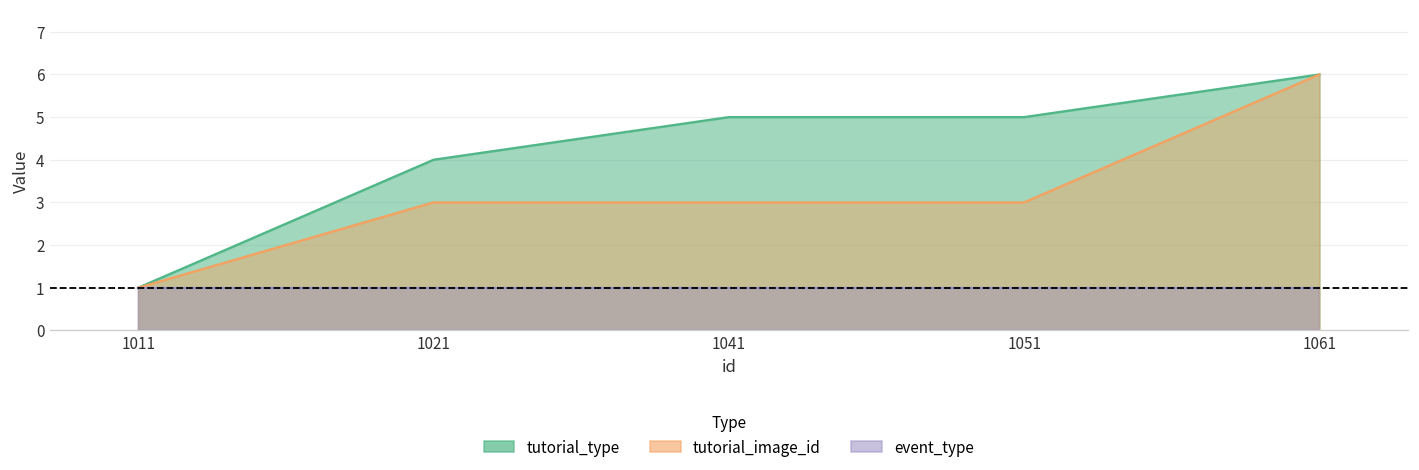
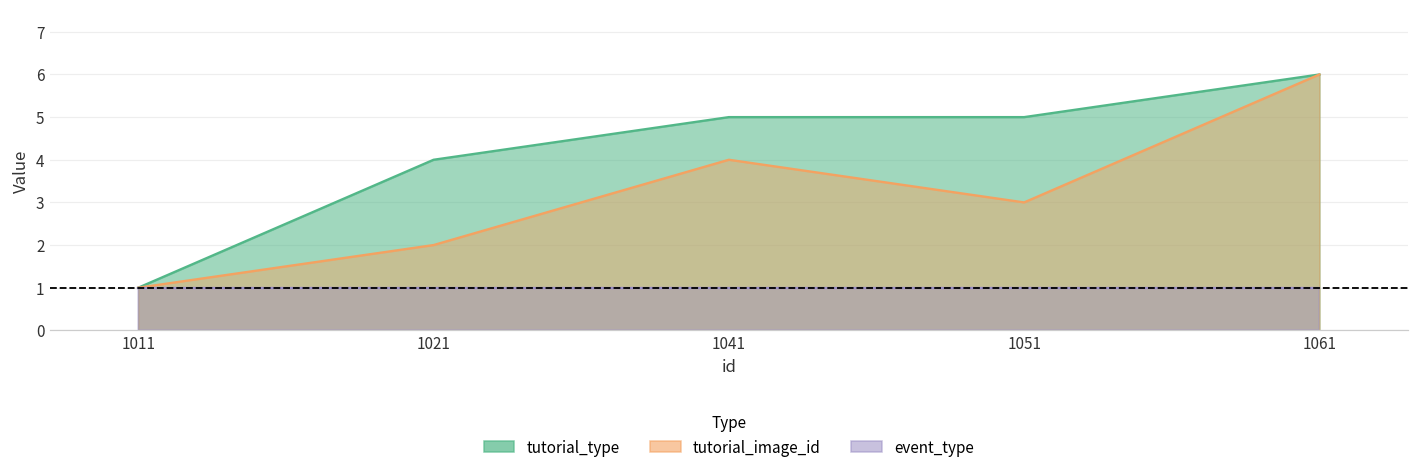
tutorial_image_id, 1021: 3 -> 2
tutorial_image_id, 1041: 3 -> 4
